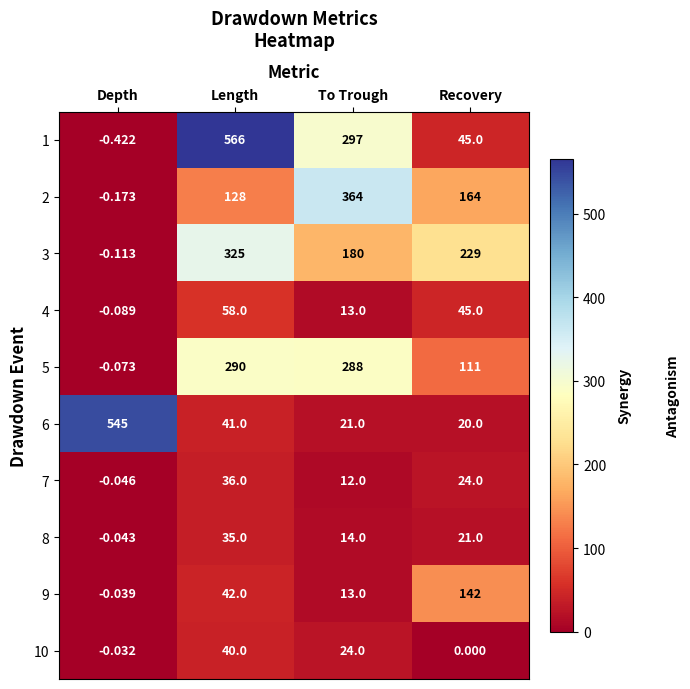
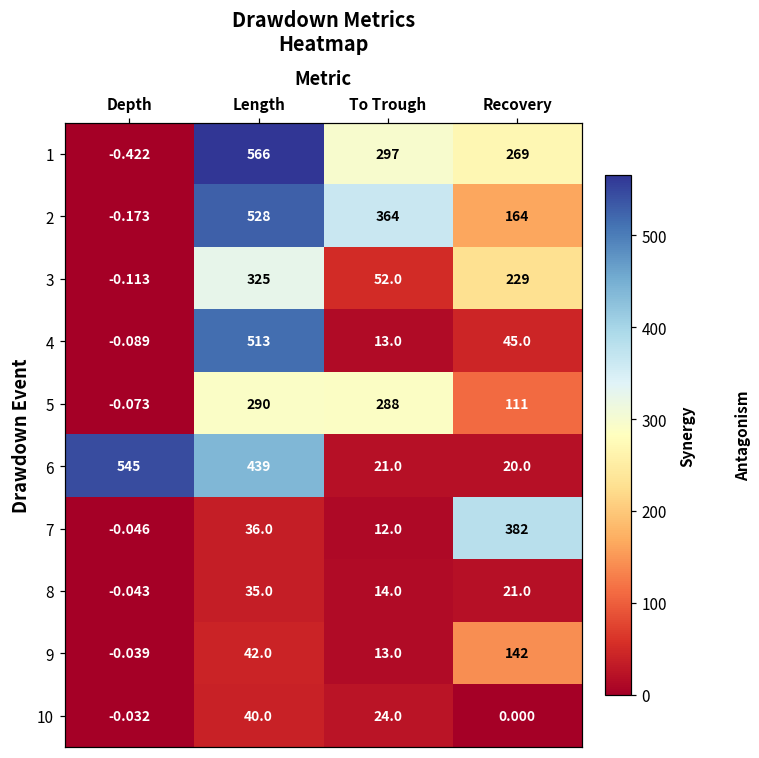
1, Recovery: 45.0 -> 269
2, Length: 128 -> 528
3, To Trough: 180 -> 52.0
4, Length: 58.0 -> 513
6, Length: 41.0 -> 439
7, Recovery: 24.0 -> 382
